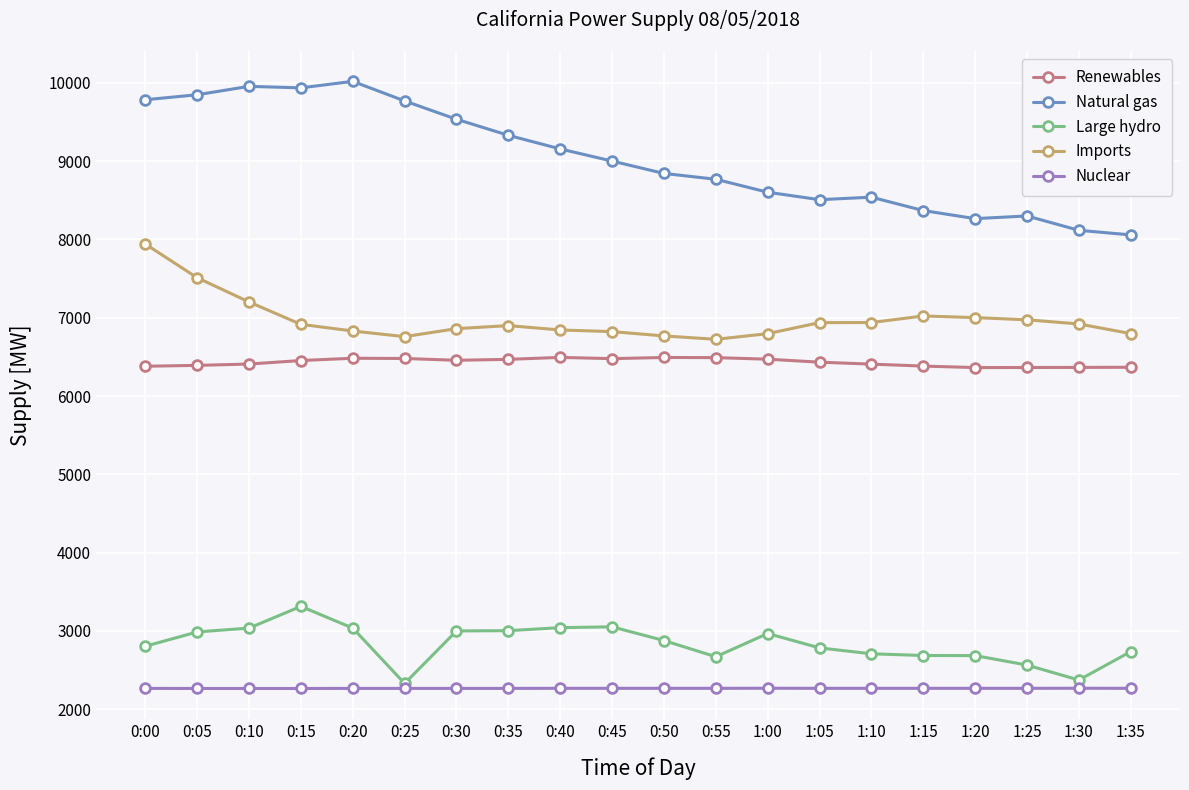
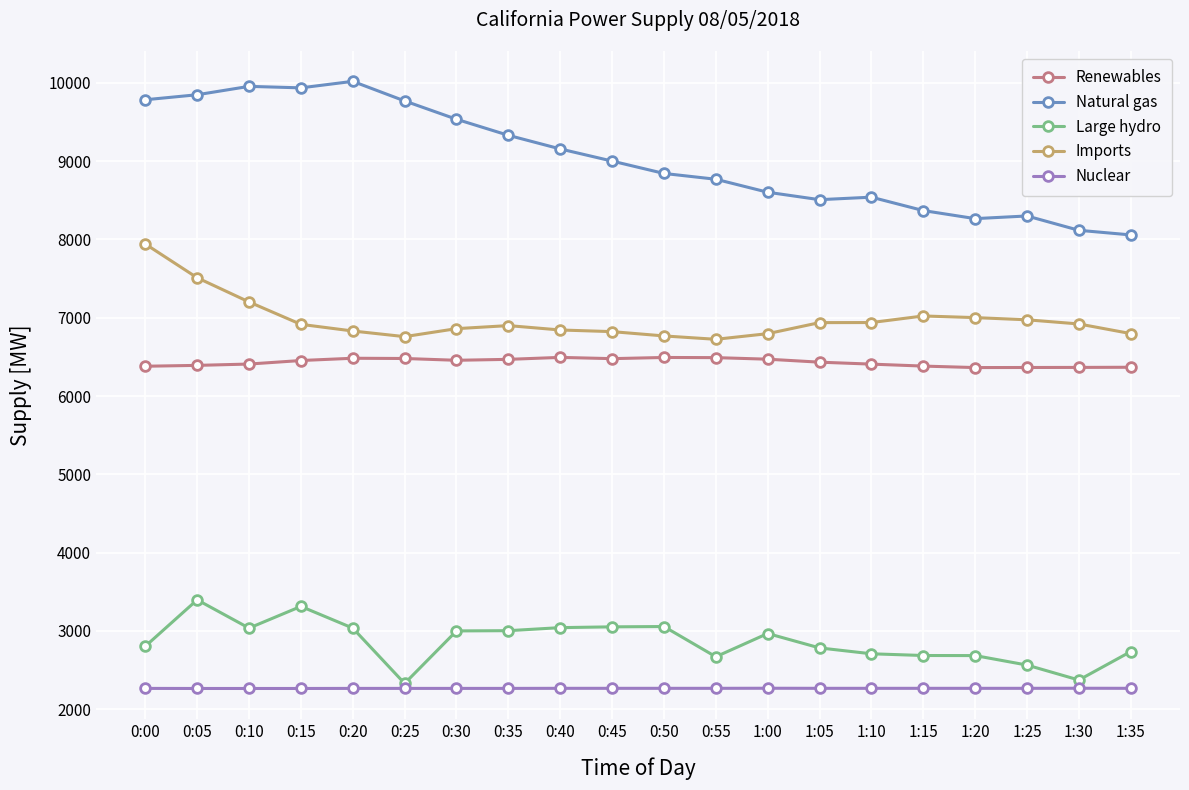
Large hydro, 0:05: 3000 -> 3400
Large hydro, 0:50: 2900 -> 3100
